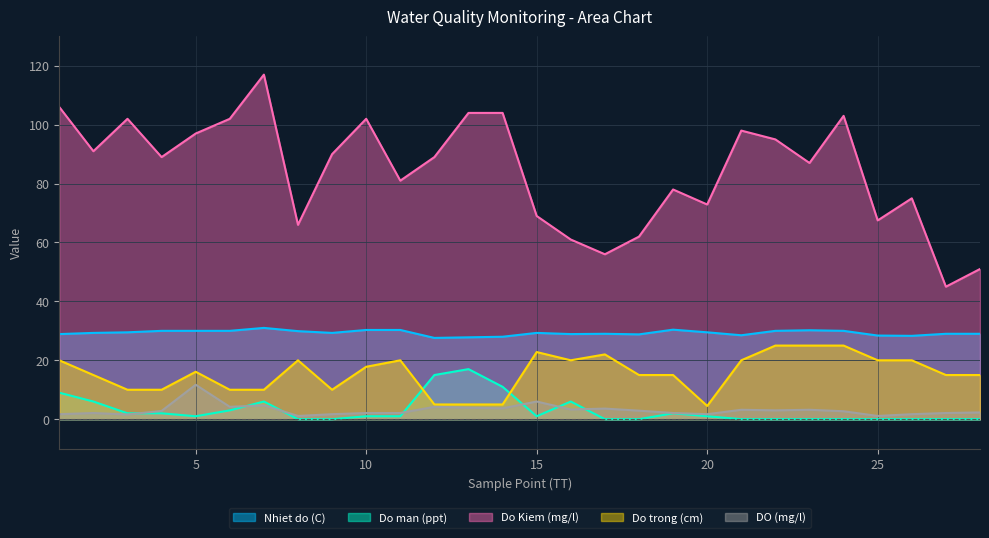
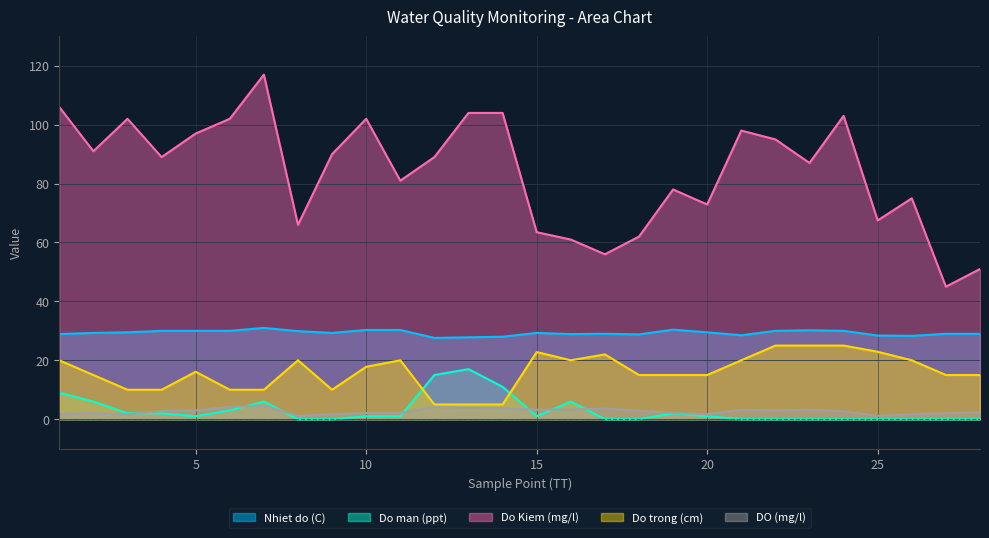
DO (mg/l), 5: 12 -> 3
Do Kiem (mg/l), 15: 69 -> 64
DO (mg/l), 15: 6 -> 3
Do trong (cm), 20: 5 -> 15
Do trong (cm), 25: 20 -> 23
